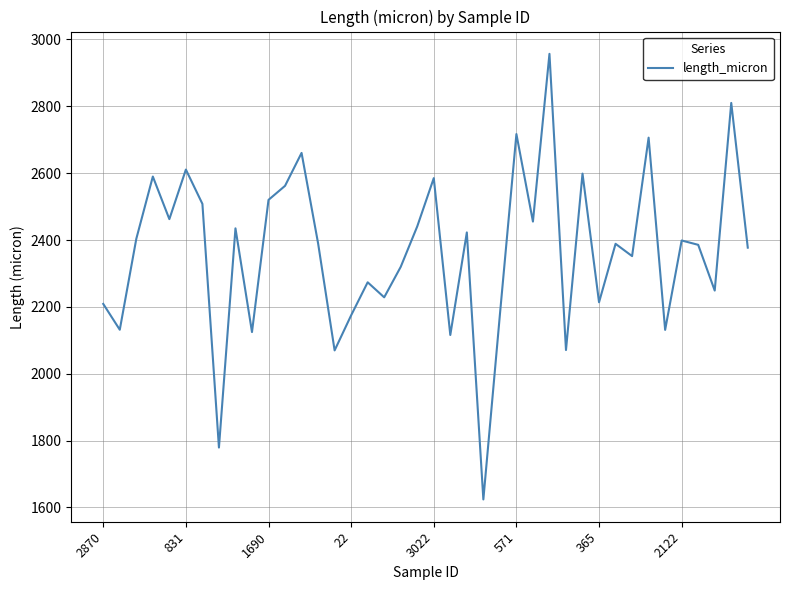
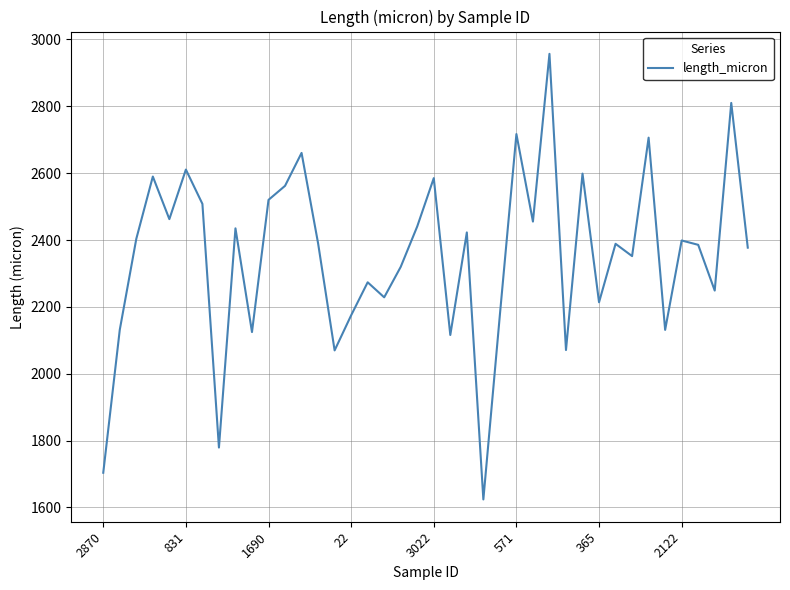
2870: 2210 -> 1700
